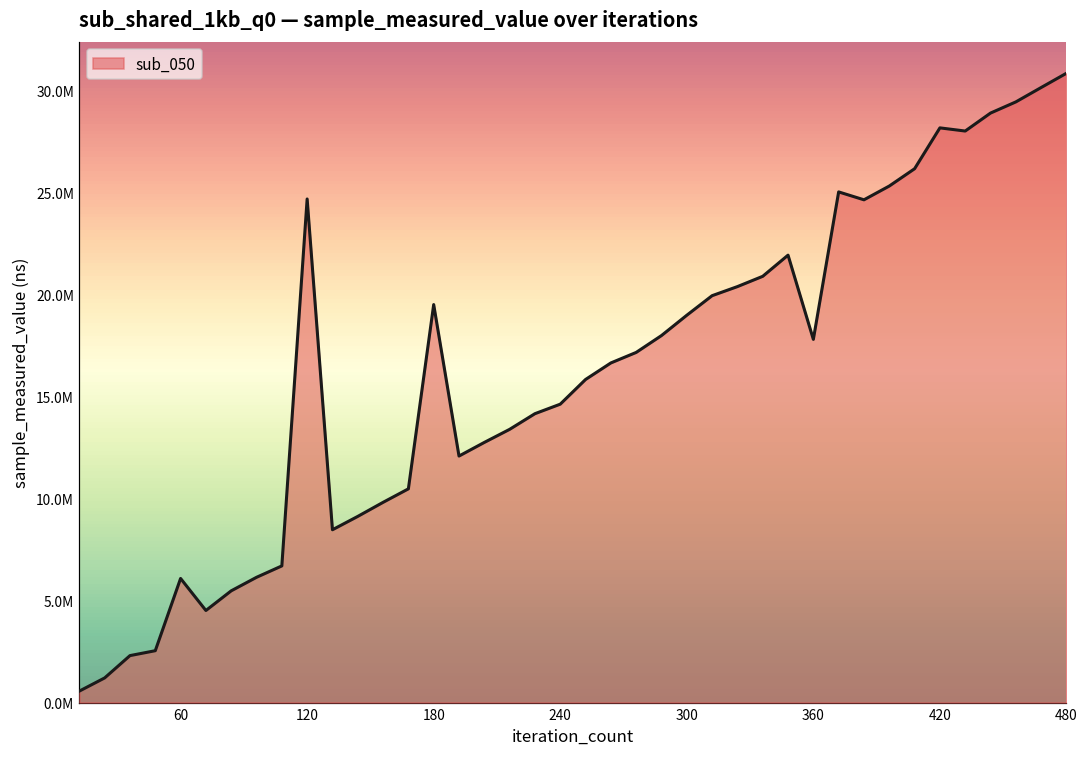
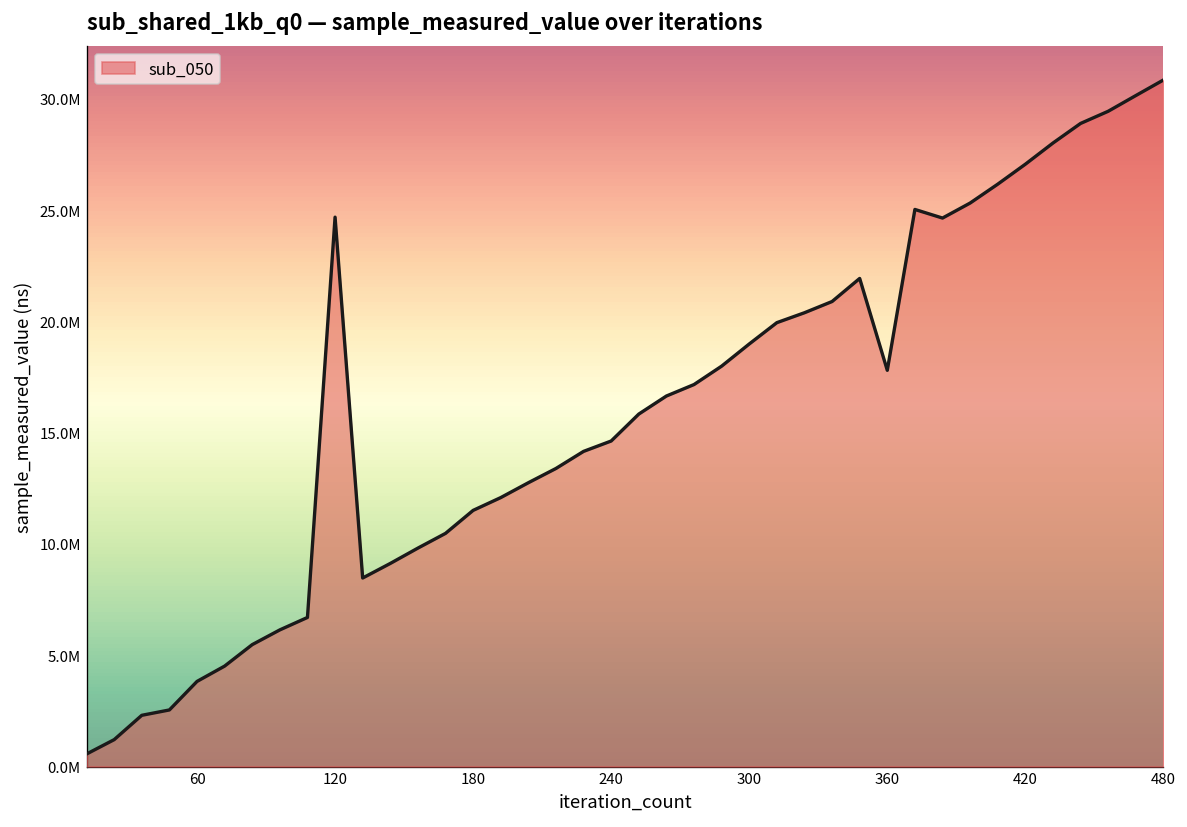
60: 6100000 -> 3800000
180: 19500000 -> 11500000
420: 28200000 -> 27100000
